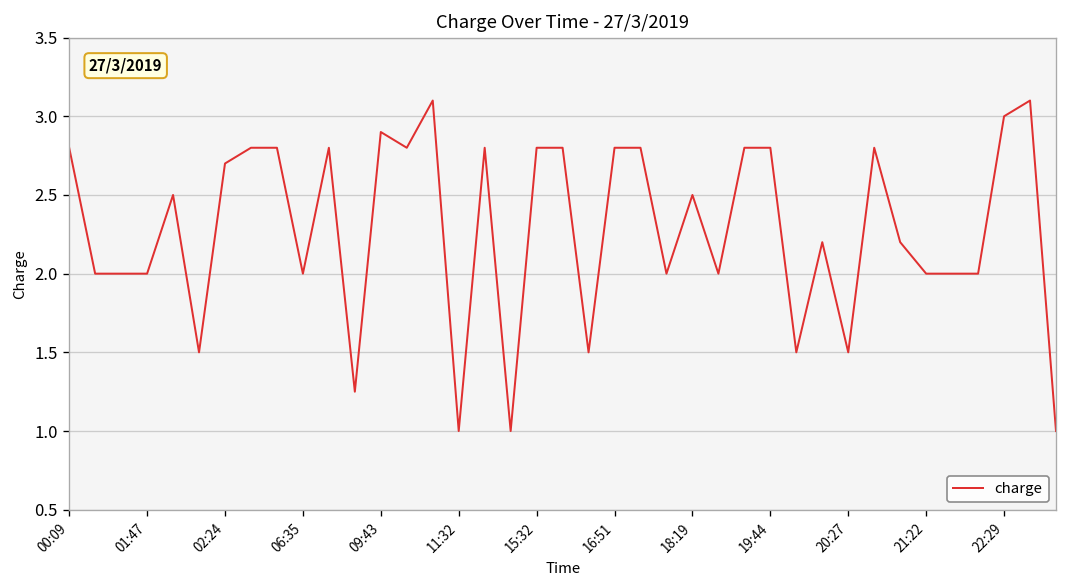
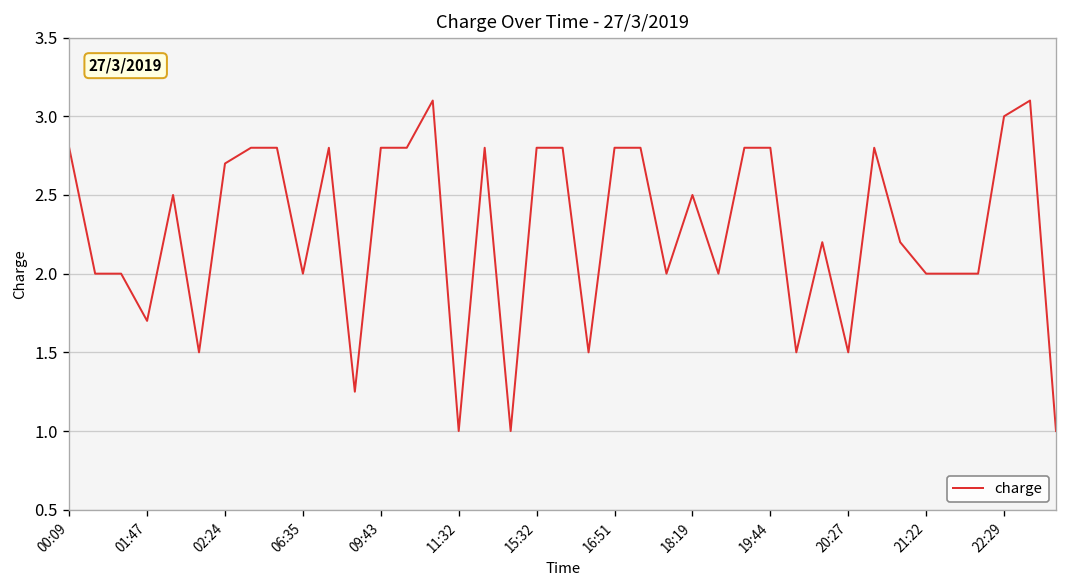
01:47: 2.0 -> 1.7
09:43: 2.9 -> 2.8
